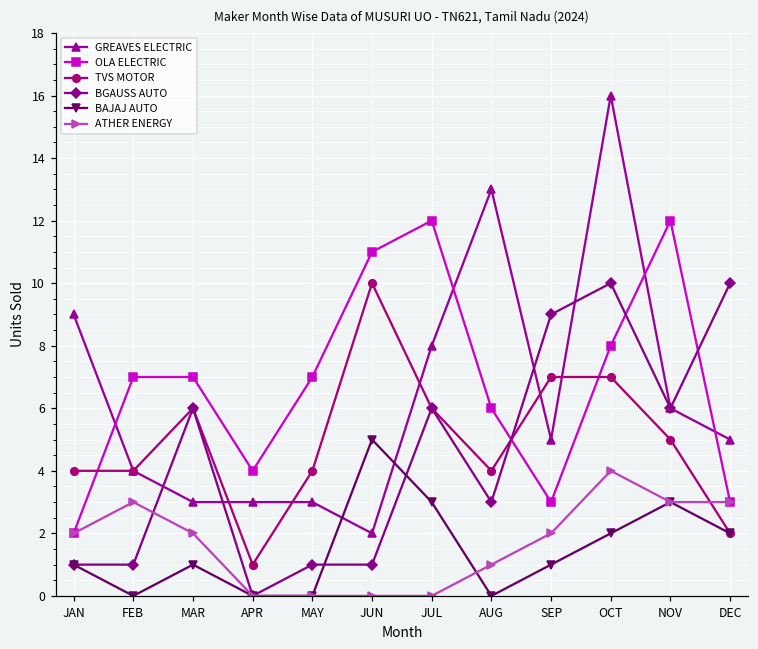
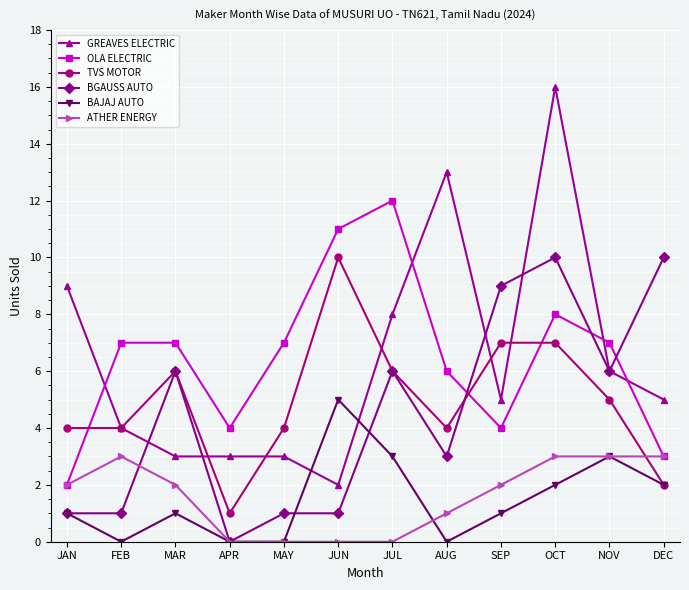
OLA ELECTRIC, SEP: 3 -> 4
ATHER ENERGY, OCT: 4 -> 3
OLA ELECTRIC, NOV: 12 -> 7
